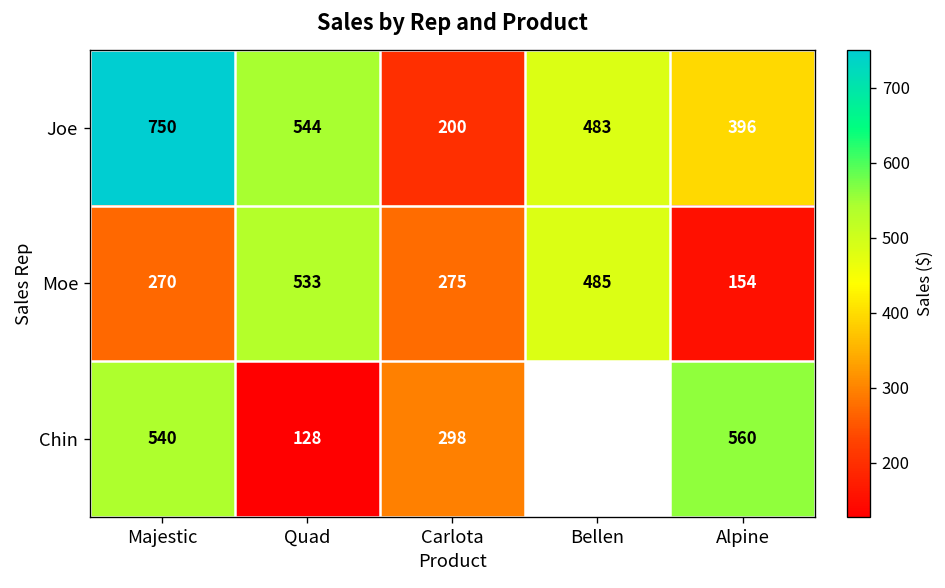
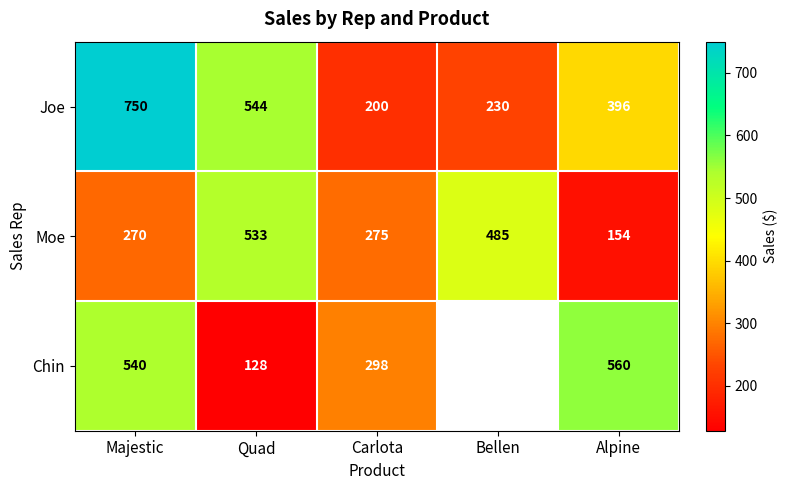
Joe, Bellen: 483 -> 230
